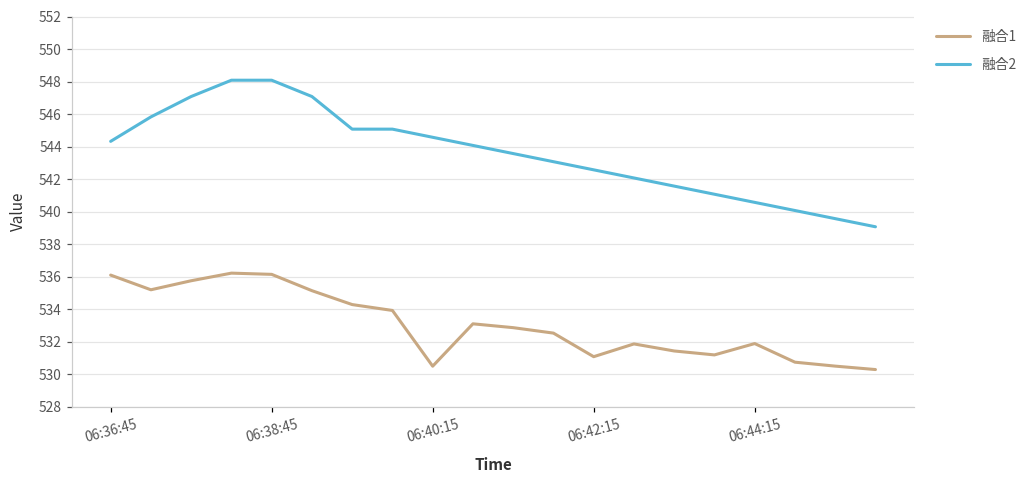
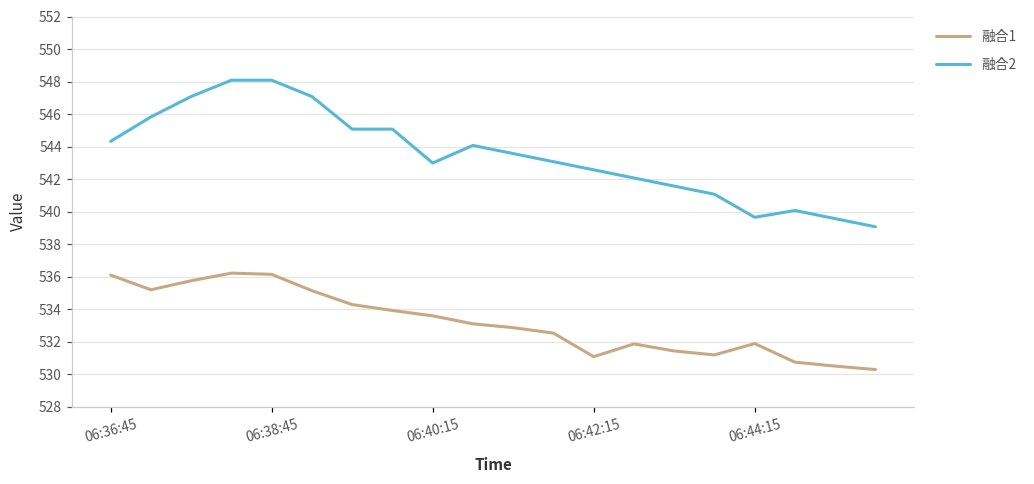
融合1, 06:40:15: 530.5 -> 533.6
融合2, 06:40:15: 544.6 -> 543.0
融合2, 06:44:15: 540.6 -> 539.7
